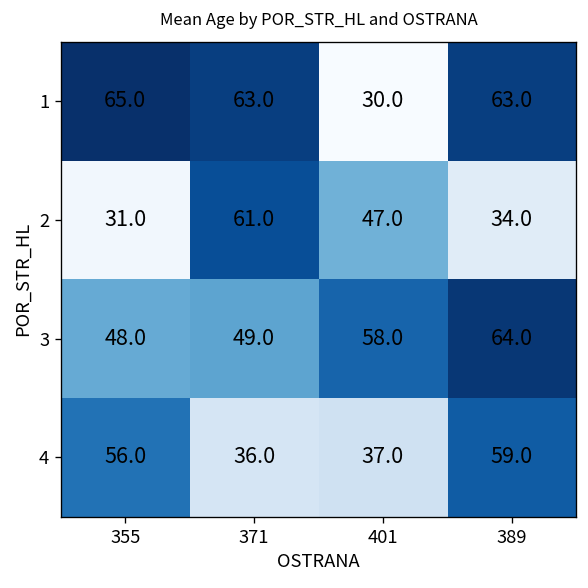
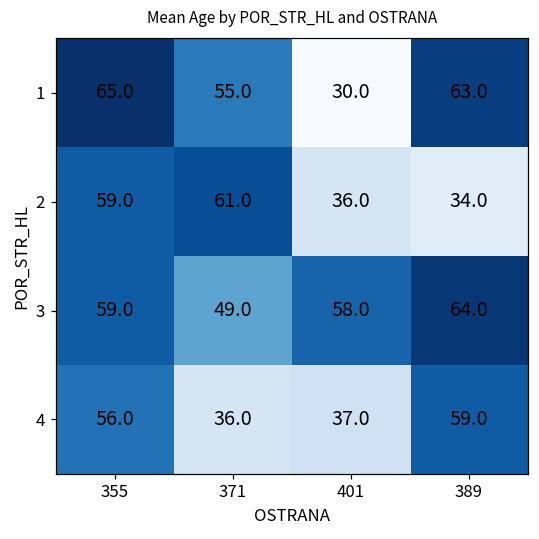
1, 371: 63.0 -> 55.0
2, 355: 31.0 -> 59.0
2, 401: 47.0 -> 36.0
3, 355: 48.0 -> 59.0
